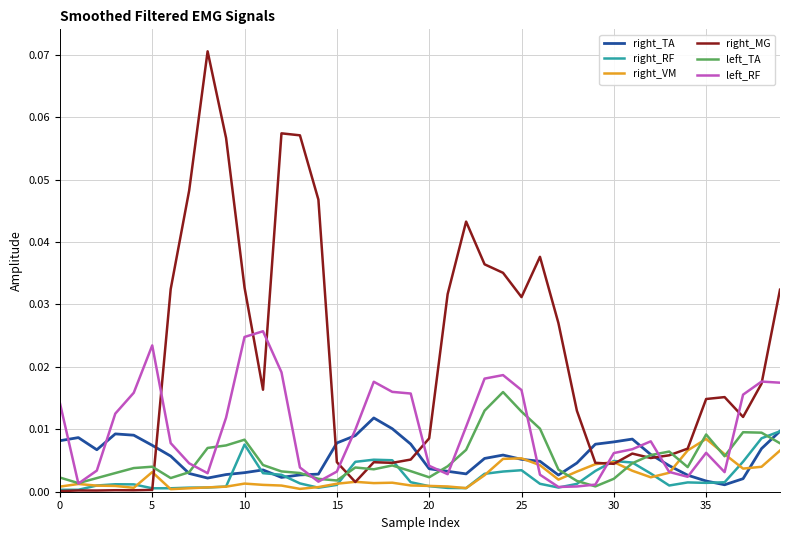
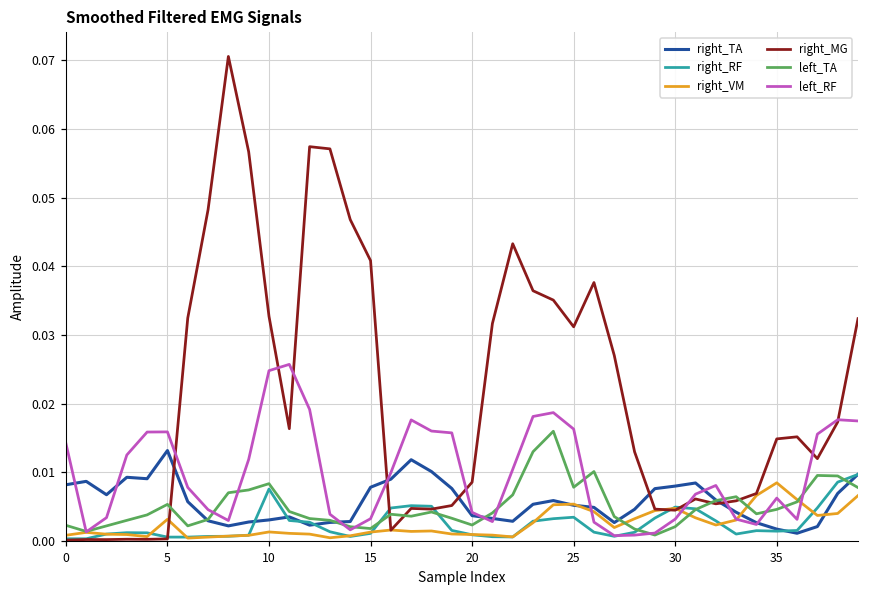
right_TA, 5: 0.007 -> 0.013
left_TA, 5: 0.004 -> 0.005
left_RF, 5: 0.023 -> 0.016
right_MG, 15: 0.005 -> 0.041
left_TA, 25: 0.013 -> 0.008
left_RF, 30: 0.006 -> 0.003
left_TA, 35: 0.009 -> 0.005
